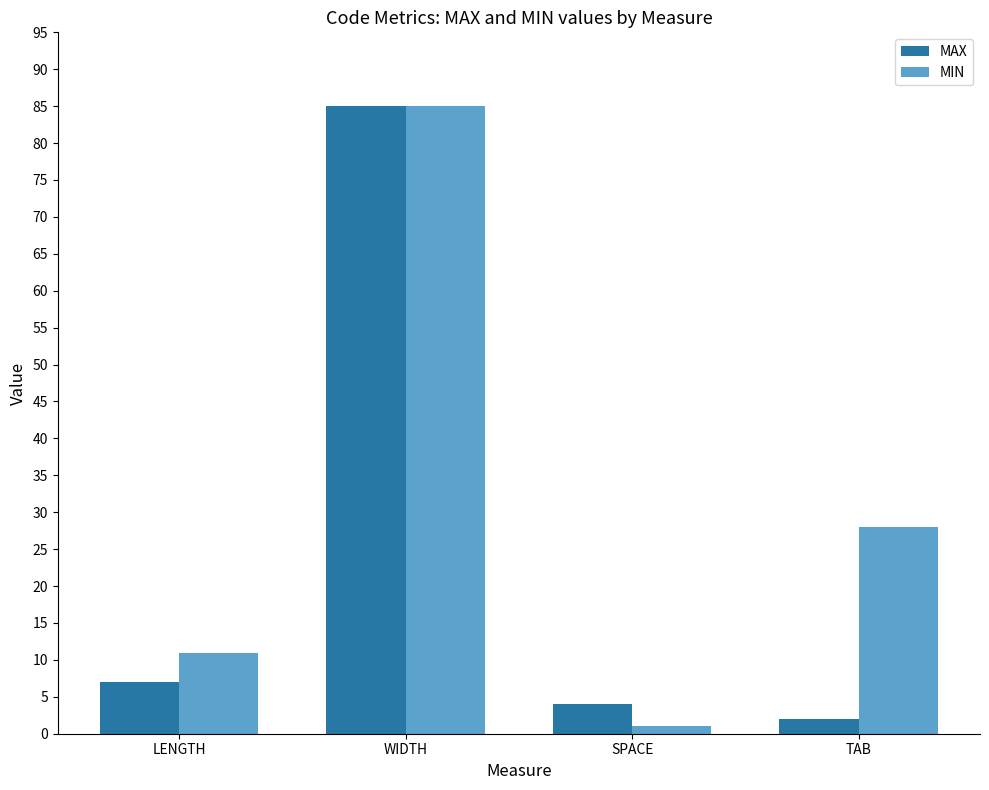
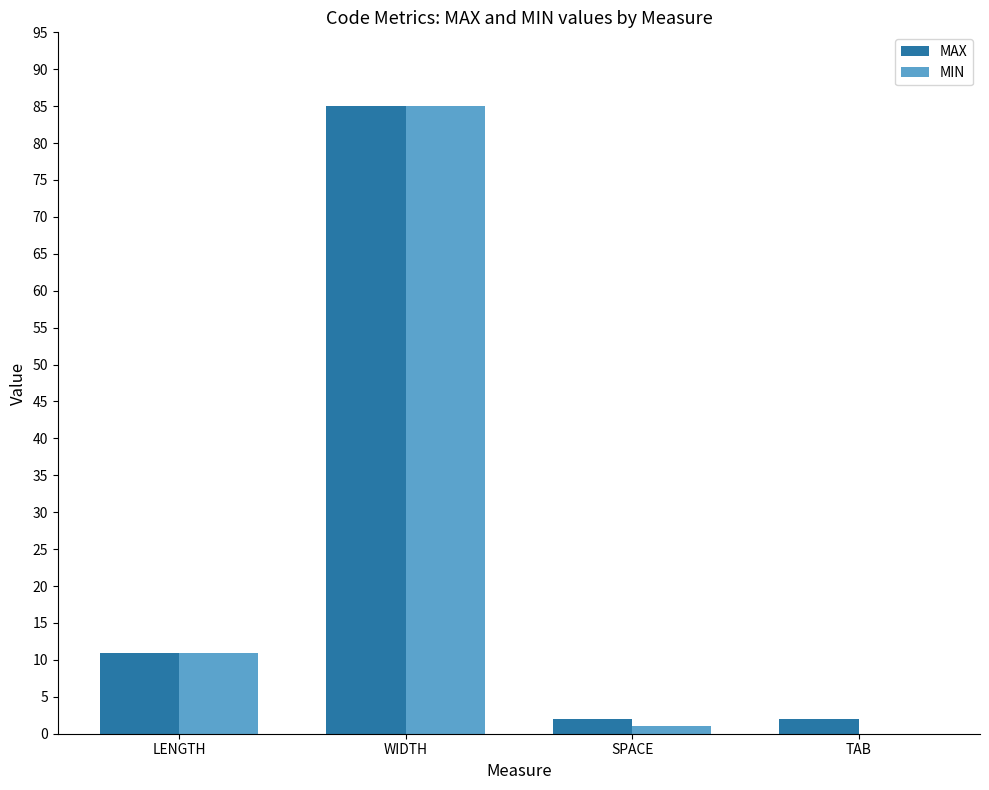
MAX, LENGTH: 7 -> 11
MAX, SPACE: 4 -> 2
MIN, TAB: 28 -> 0
